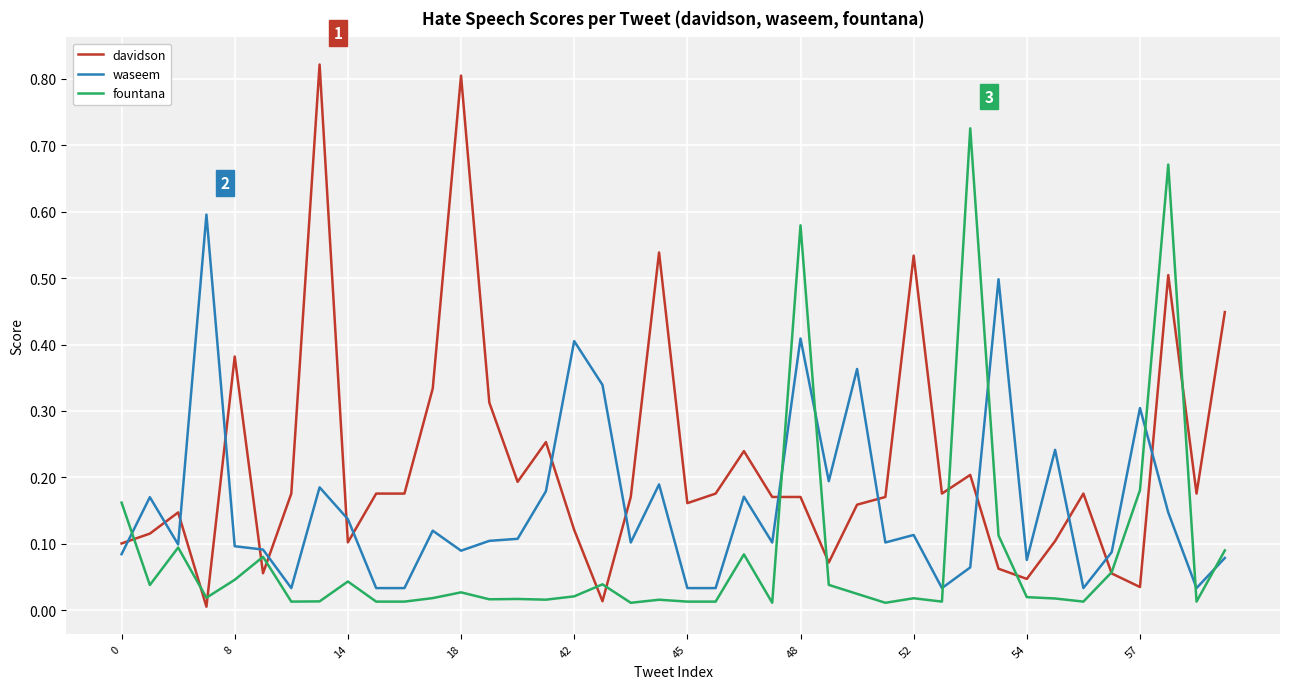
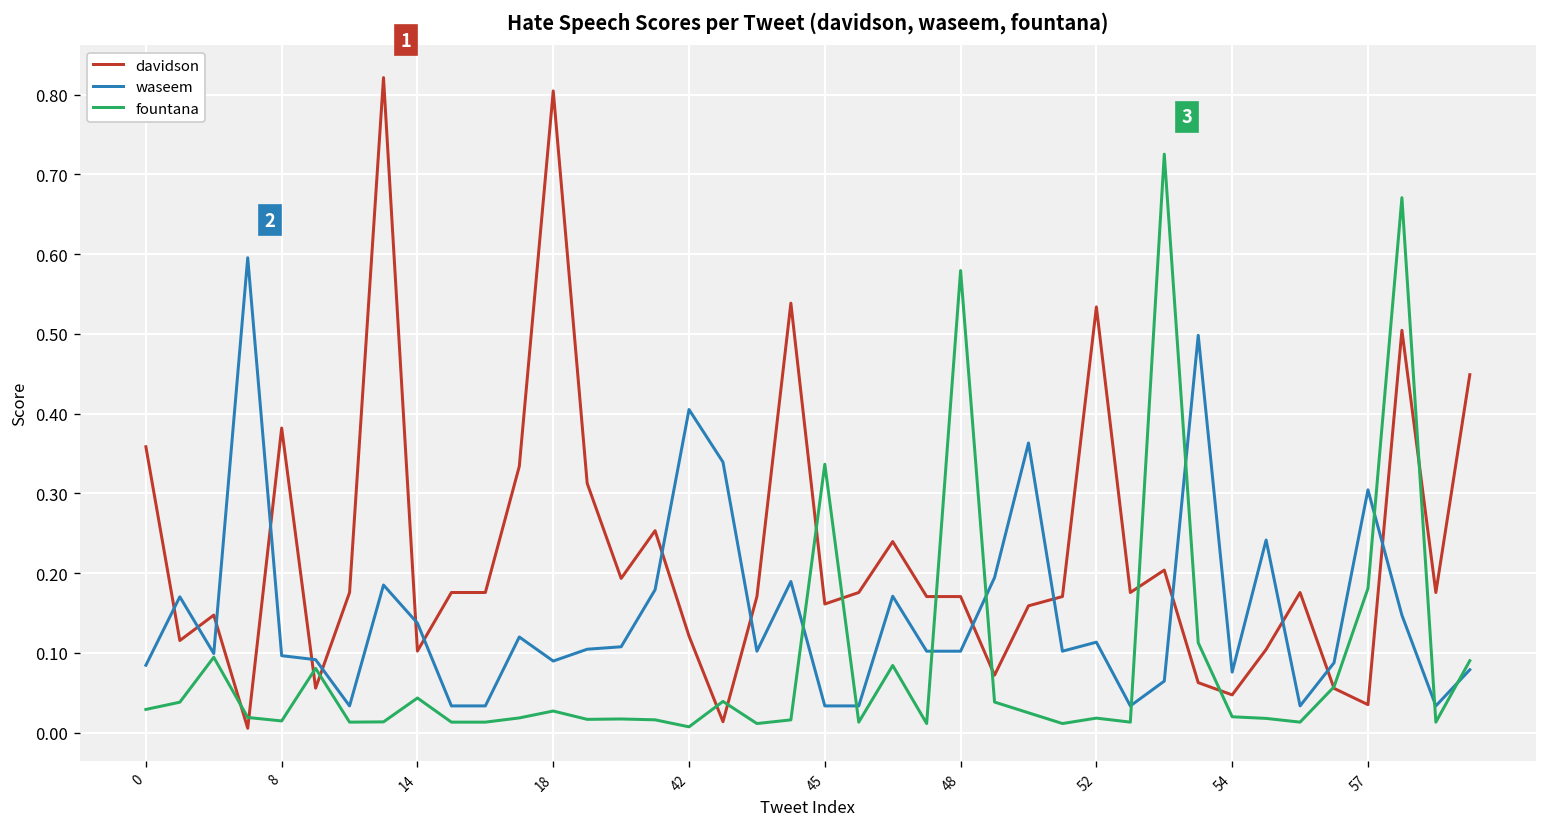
davidson, 0: 0.10 -> 0.36
fountana, 0: 0.16 -> 0.03
fountana, 8: 0.05 -> 0.01
fountana, 42: 0.02 -> 0.01
fountana, 45: 0.01 -> 0.34
waseem, 48: 0.41 -> 0.10
